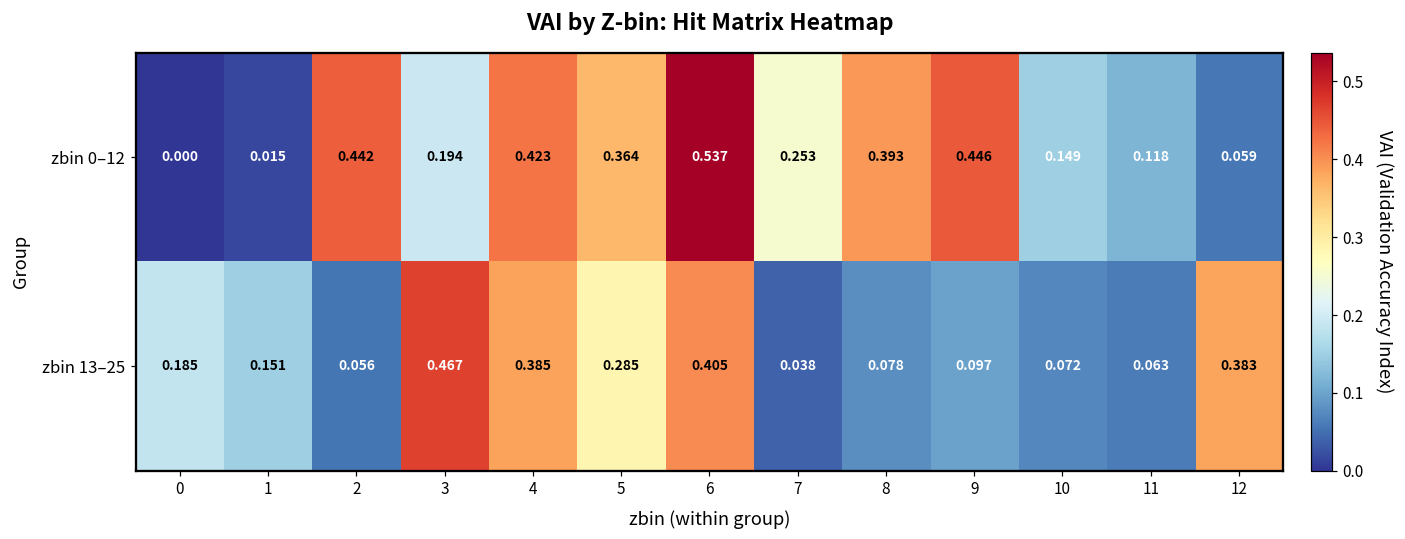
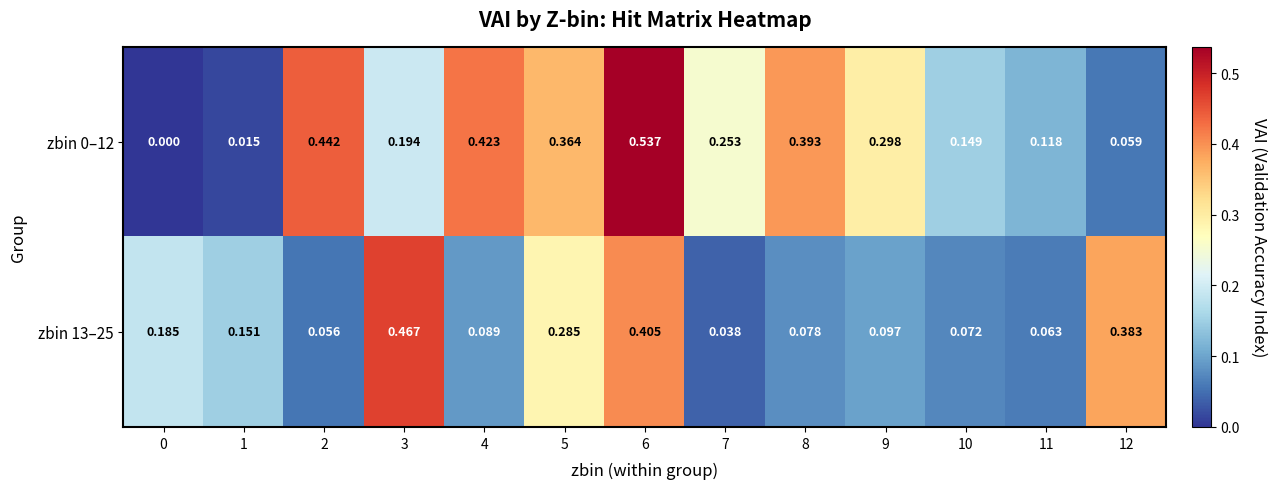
zbin 0–12, 9: 0.446 -> 0.298
zbin 13–25, 4: 0.385 -> 0.089
